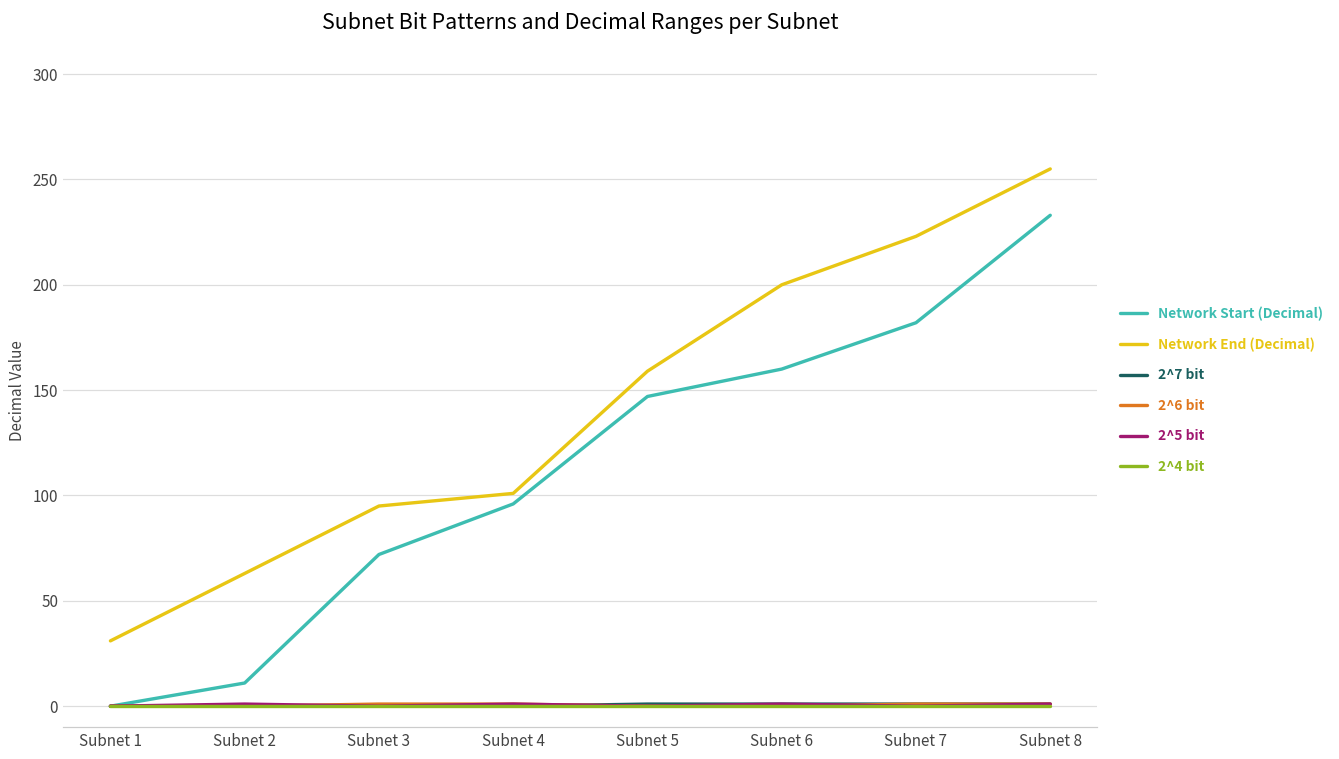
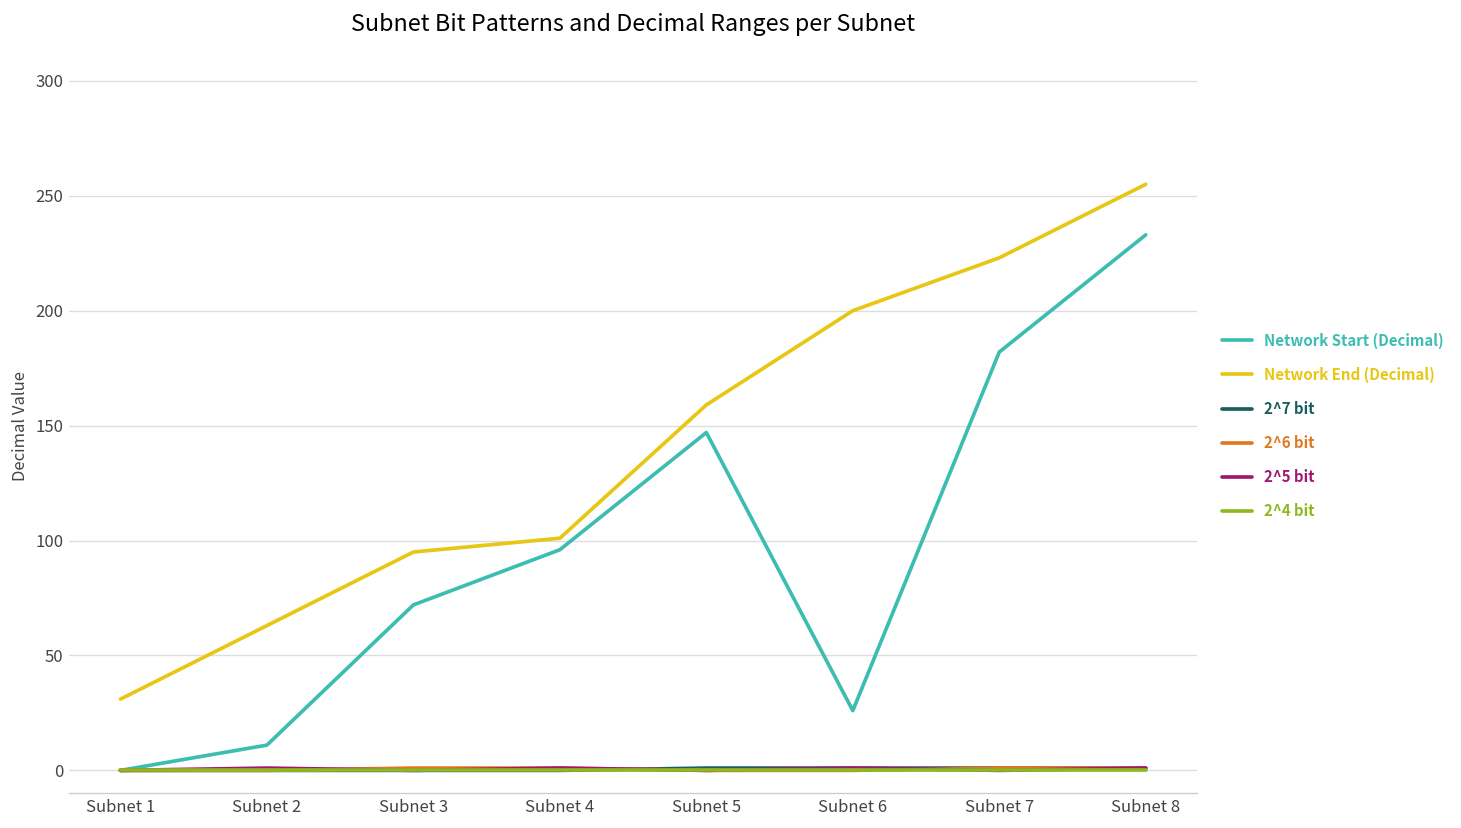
Network Start (Decimal), Subnet 6: 160 -> 26
